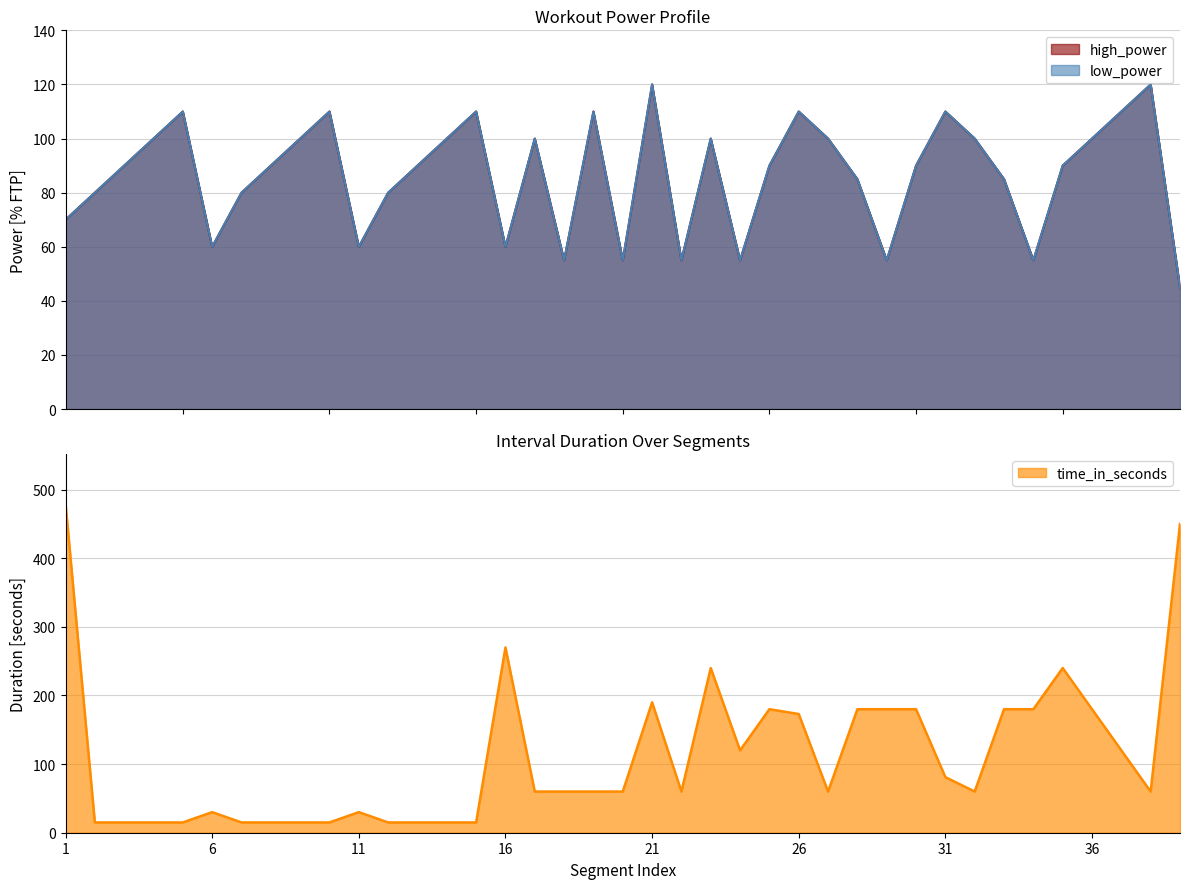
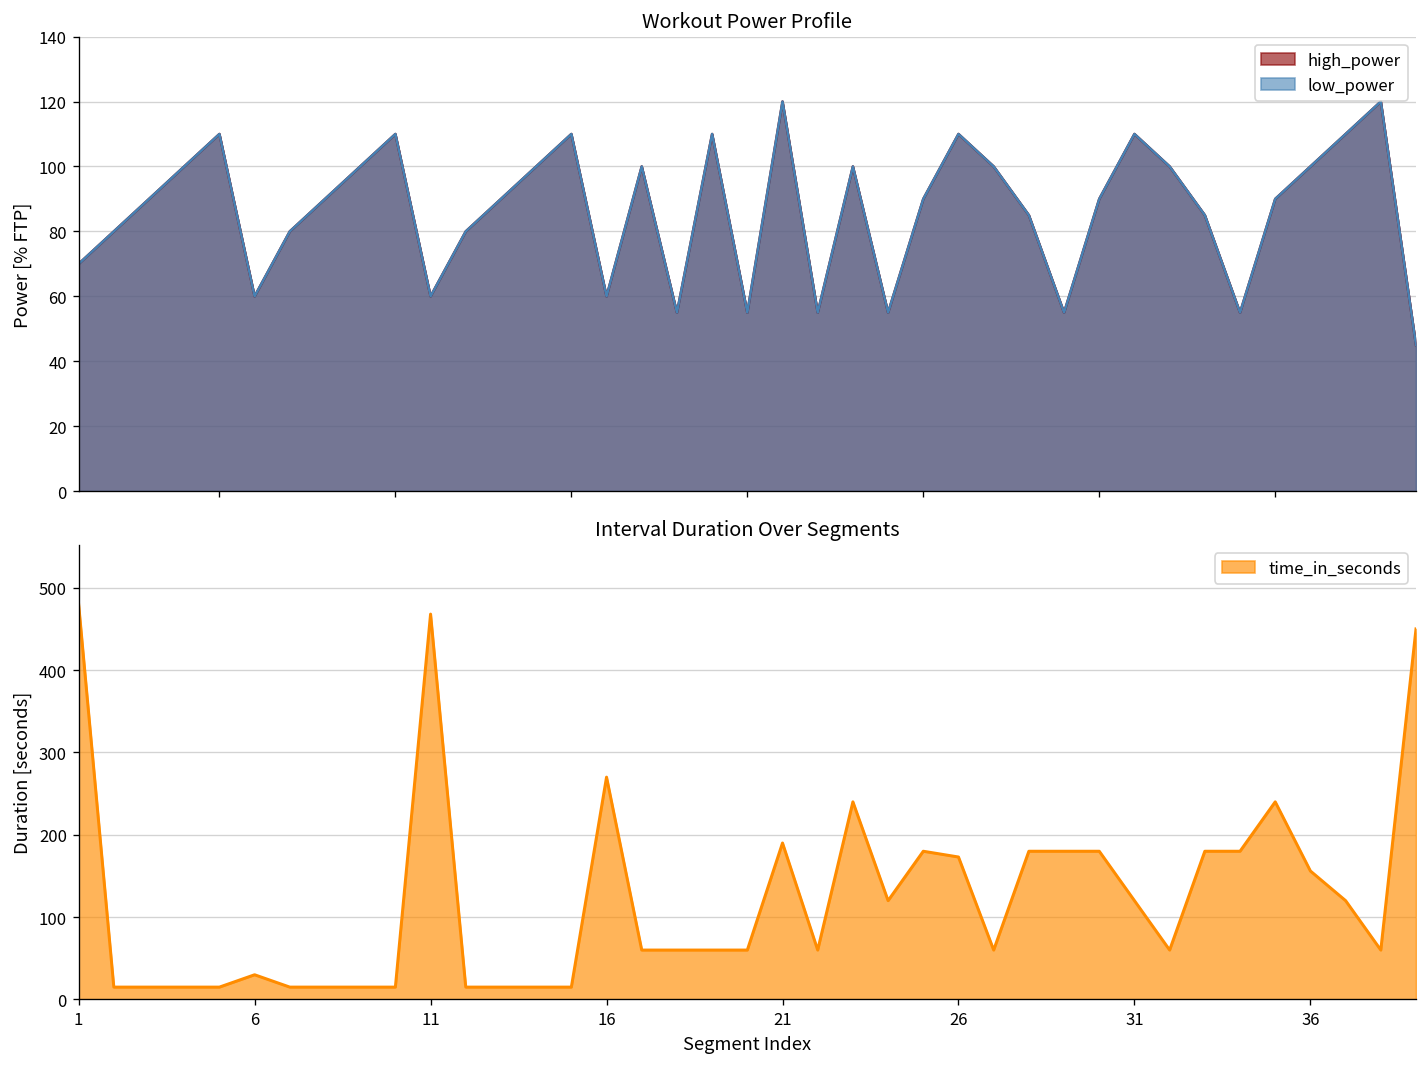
Interval Duration Over Segments, 11: 30 -> 470
Interval Duration Over Segments, 31: 80 -> 120
Interval Duration Over Segments, 36: 180 -> 160
